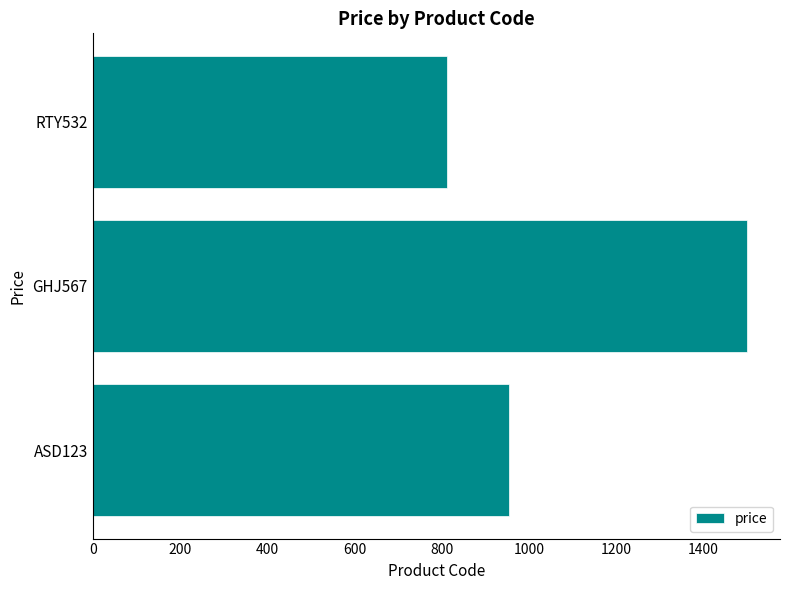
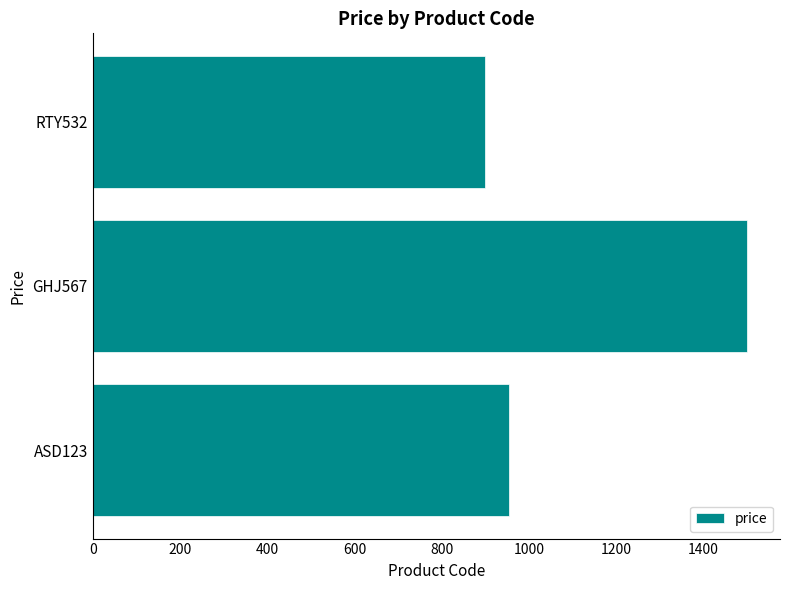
RTY532: 810 -> 900
